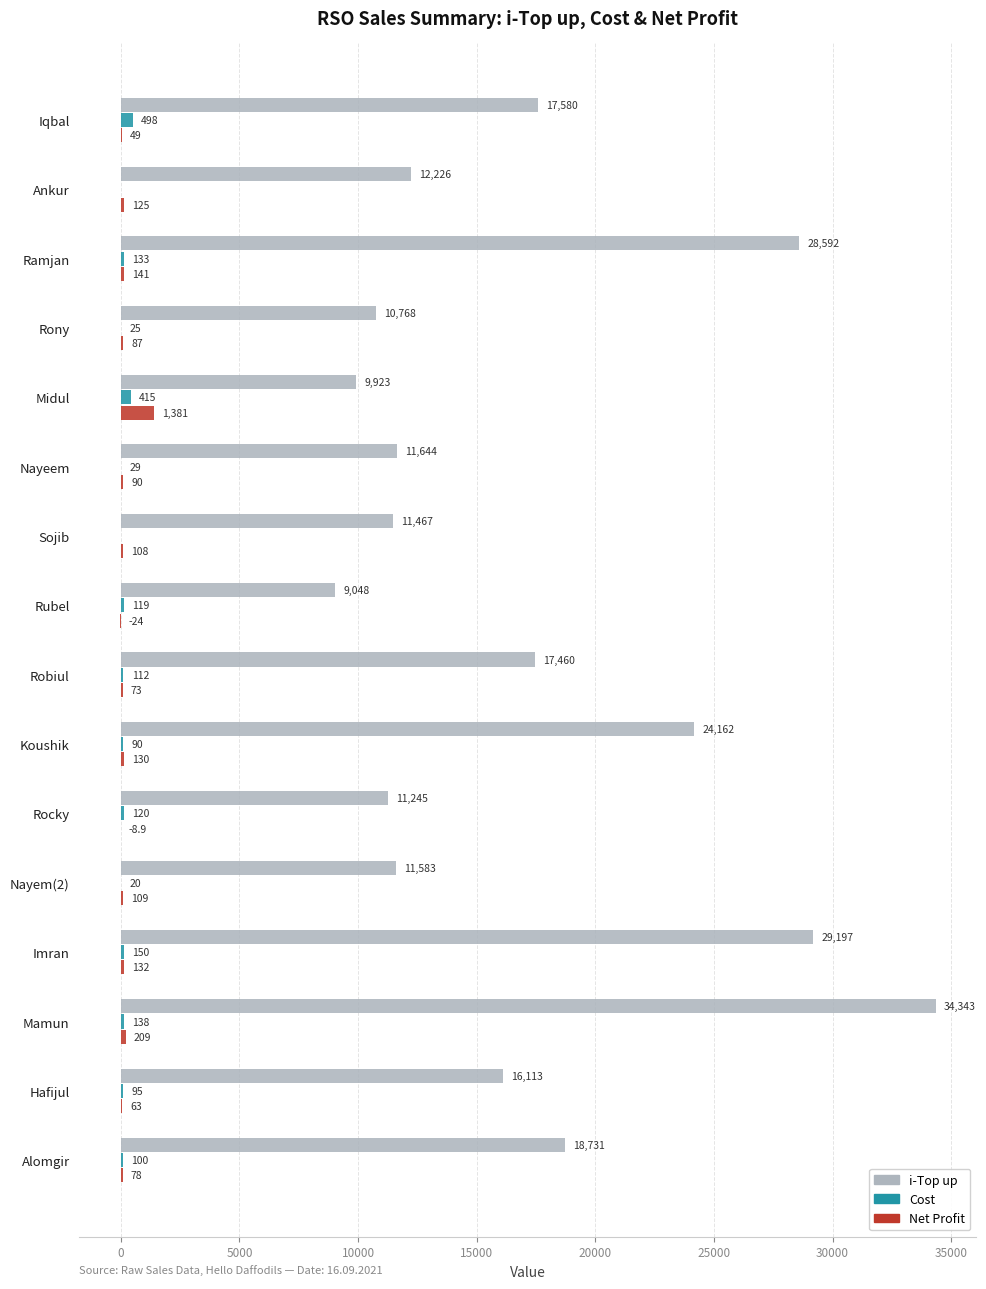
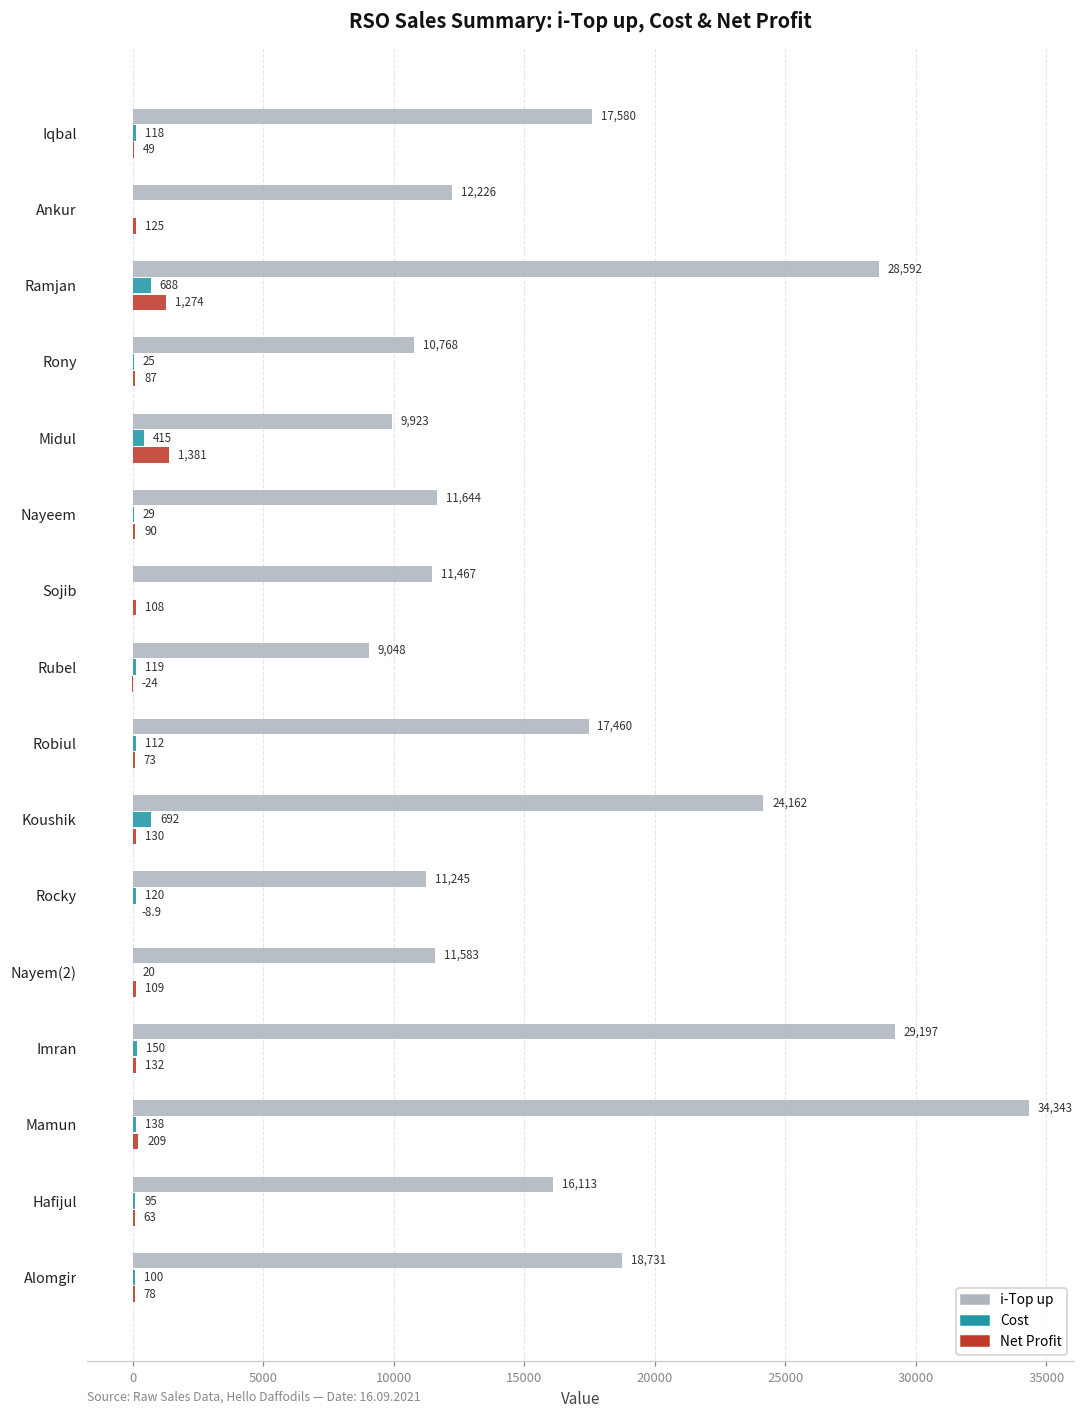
Cost, Iqbal: 498 -> 118
Cost, Ramjan: 133 -> 688
Net Profit, Ramjan: 141 -> 1,274
Cost, Koushik: 90 -> 692
